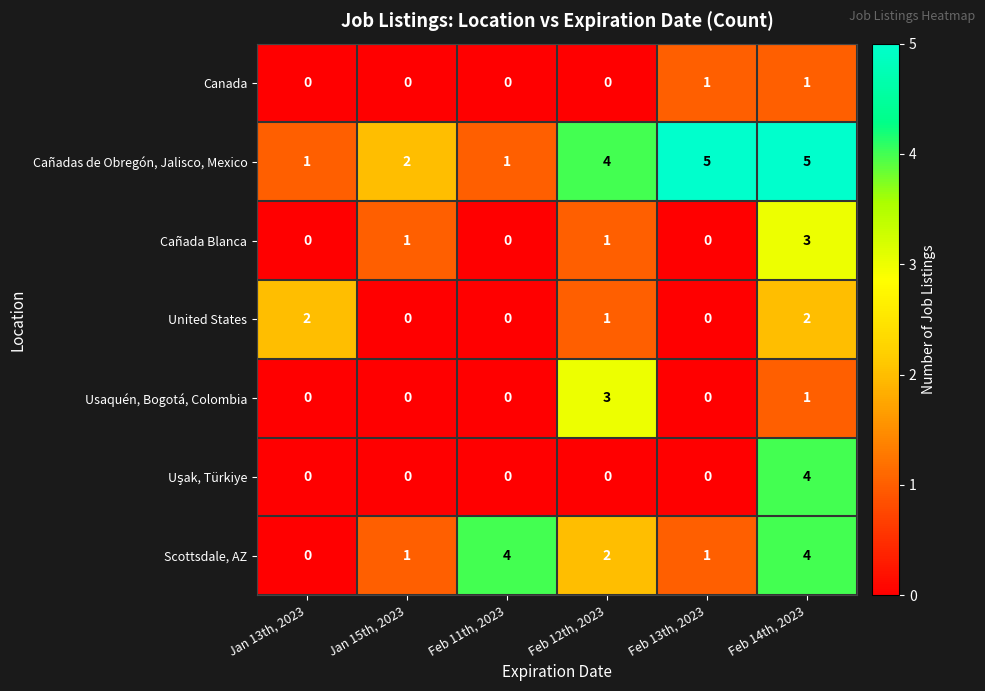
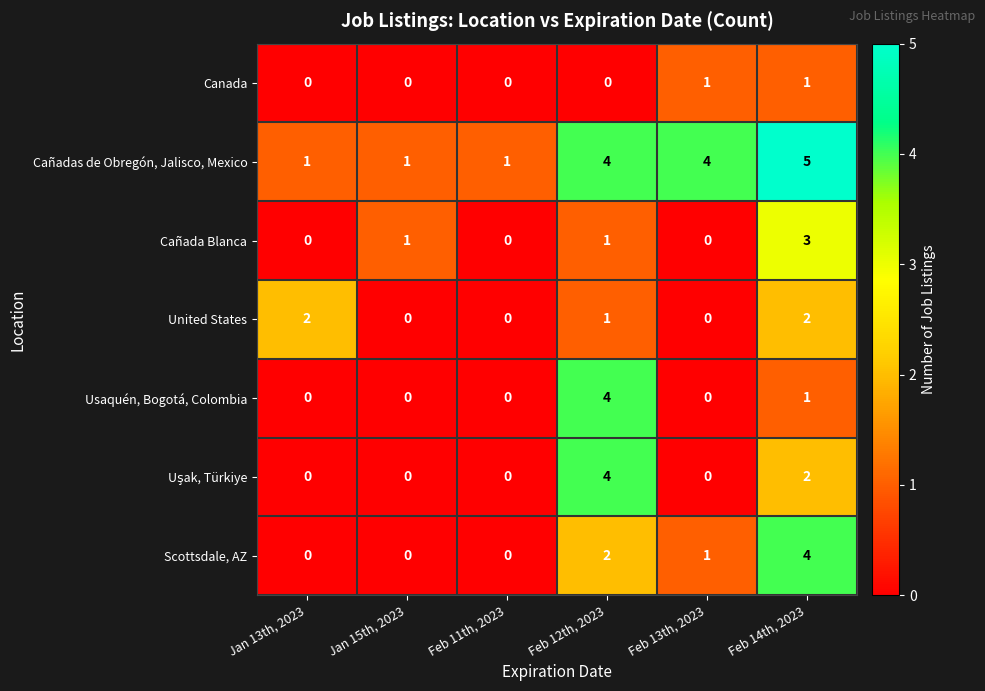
Cañadas de Obregón, Jalisco, Mexico, Jan 15th, 2023: 2 -> 1
Cañadas de Obregón, Jalisco, Mexico, Feb 13th, 2023: 5 -> 4
Usaquén, Bogotá, Colombia, Feb 12th, 2023: 3 -> 4
Uşak, Türkiye, Feb 12th, 2023: 0 -> 4
Uşak, Türkiye, Feb 14th, 2023: 4 -> 2
Scottsdale, AZ, Jan 15th, 2023: 1 -> 0
Scottsdale, AZ, Feb 11th, 2023: 4 -> 0
